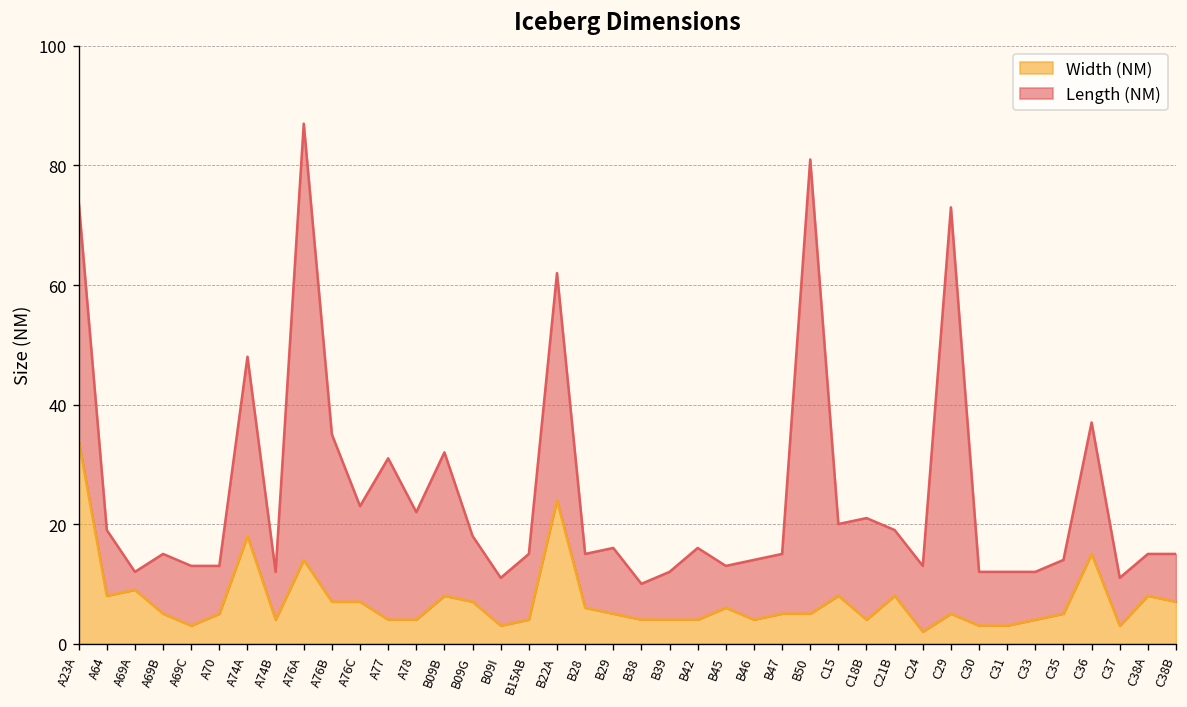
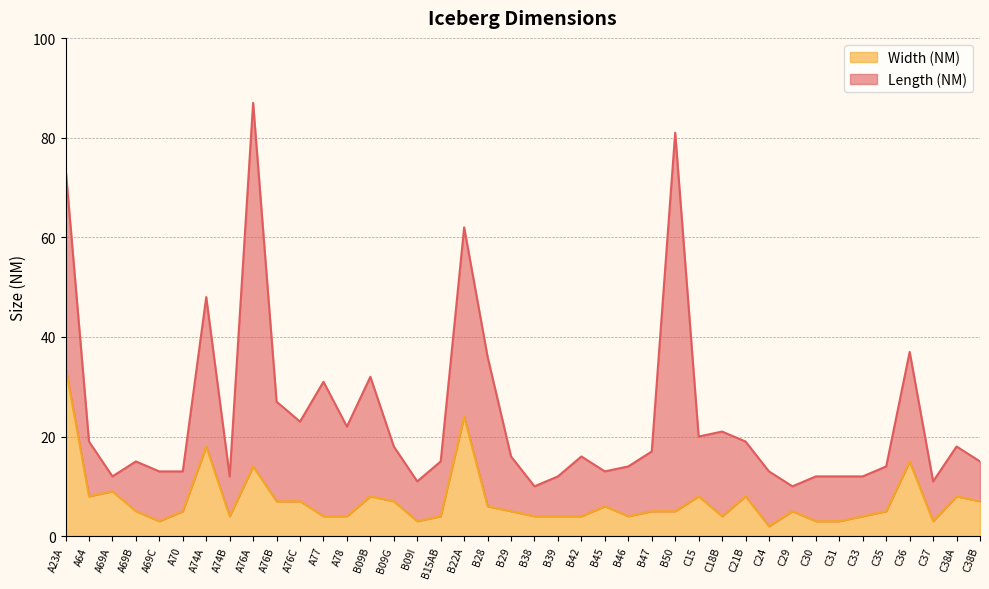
Length (NM), A76B: 28 -> 20
Length (NM), B28: 9 -> 30
Length (NM), B47: 10 -> 12
Length (NM), C29: 68 -> 5
Length (NM), C38A: 7 -> 10
